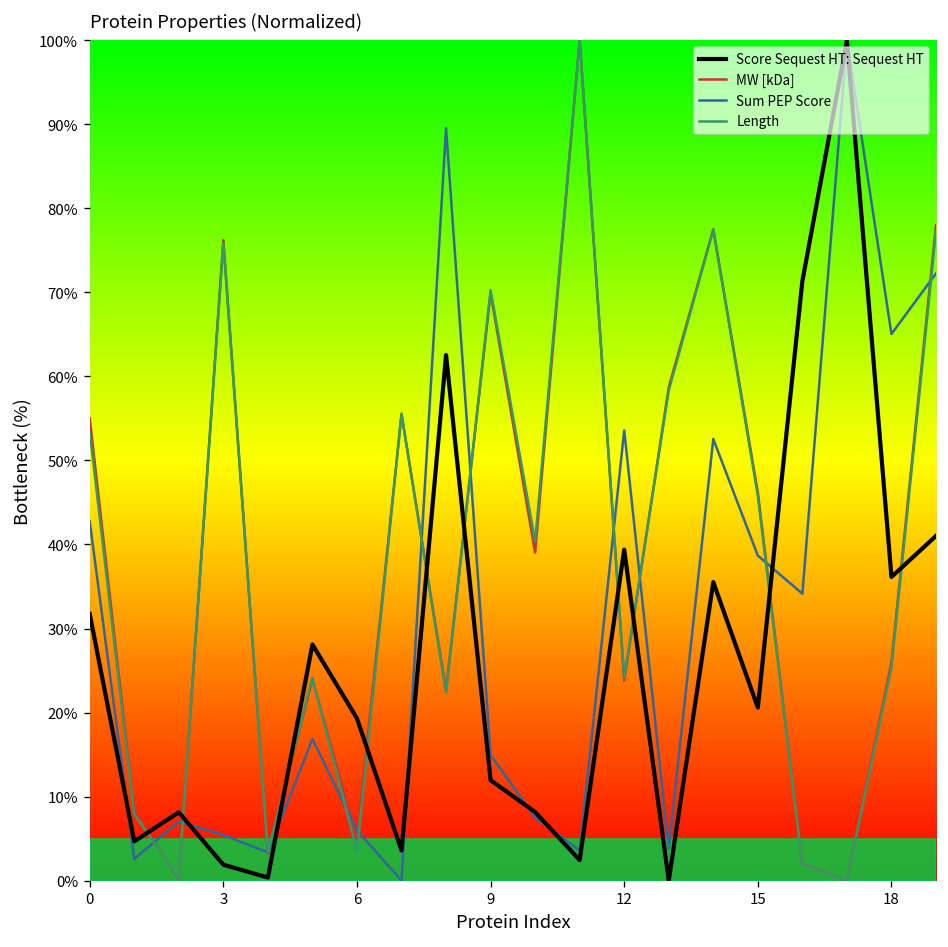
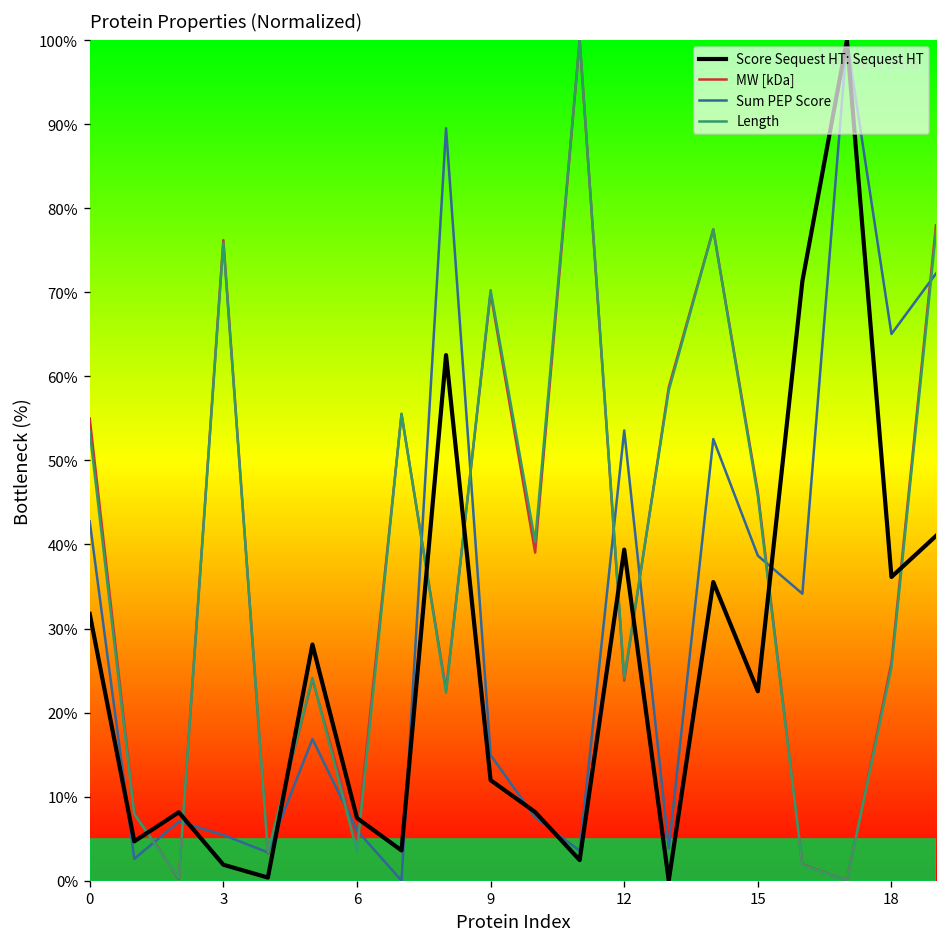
Score Sequest HT: Sequest HT, 6: 19% -> 7%
Score Sequest HT: Sequest HT, 15: 21% -> 23%
